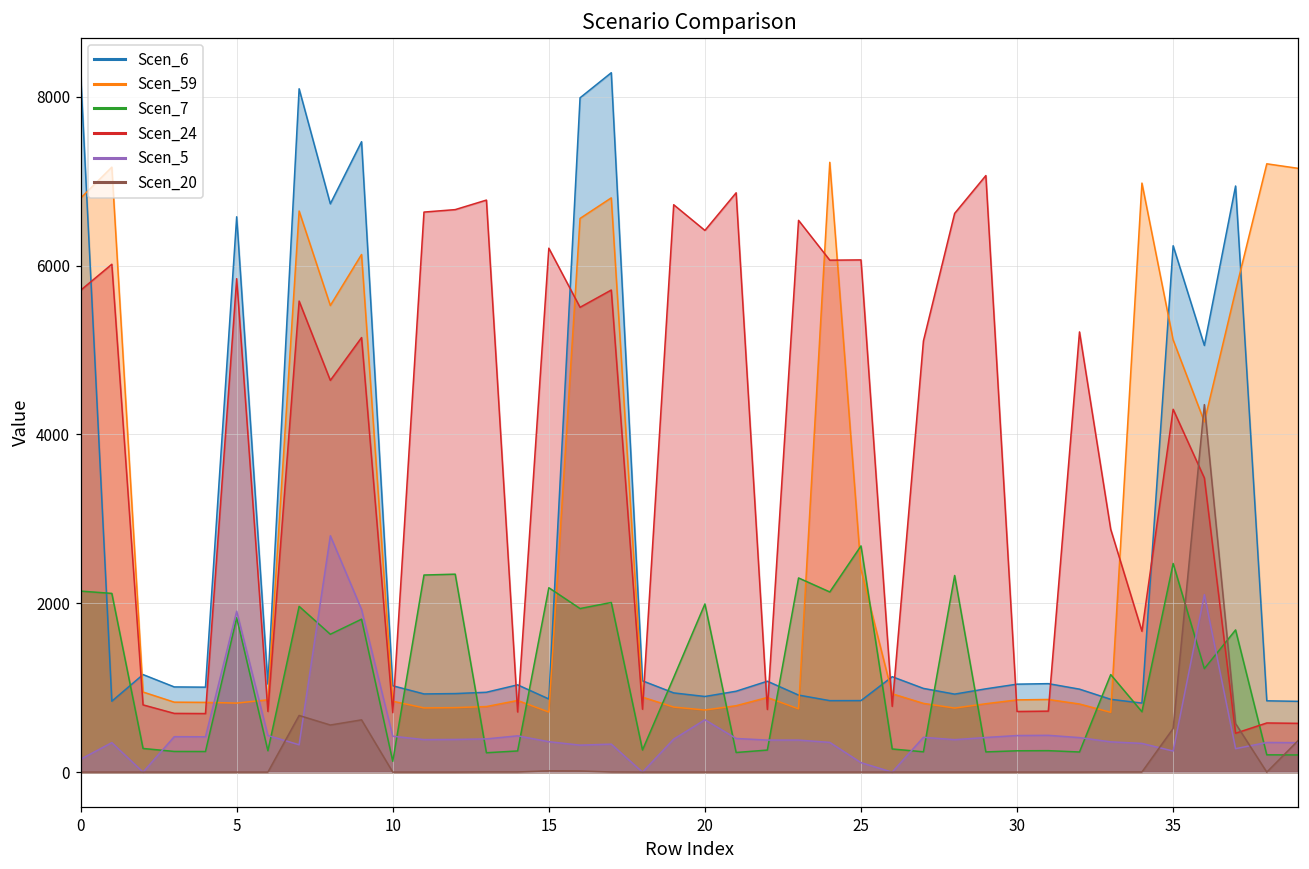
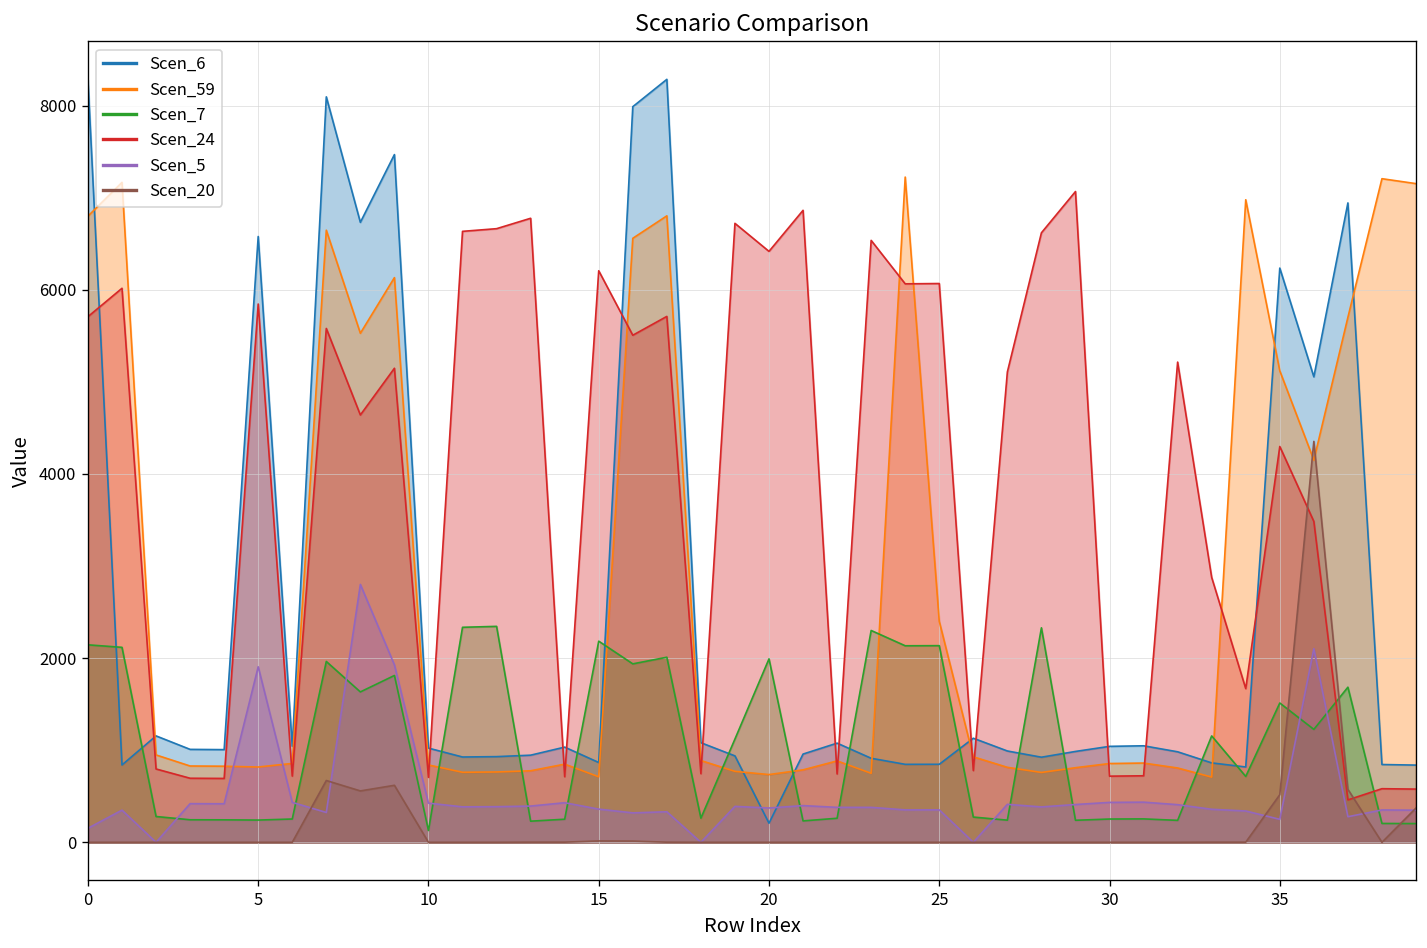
Scen_7, 5: 1800 -> 200
Scen_6, 20: 900 -> 200
Scen_5, 20: 600 -> 400
Scen_7, 25: 2700 -> 2100
Scen_5, 25: 100 -> 400
Scen_7, 35: 2500 -> 1500
